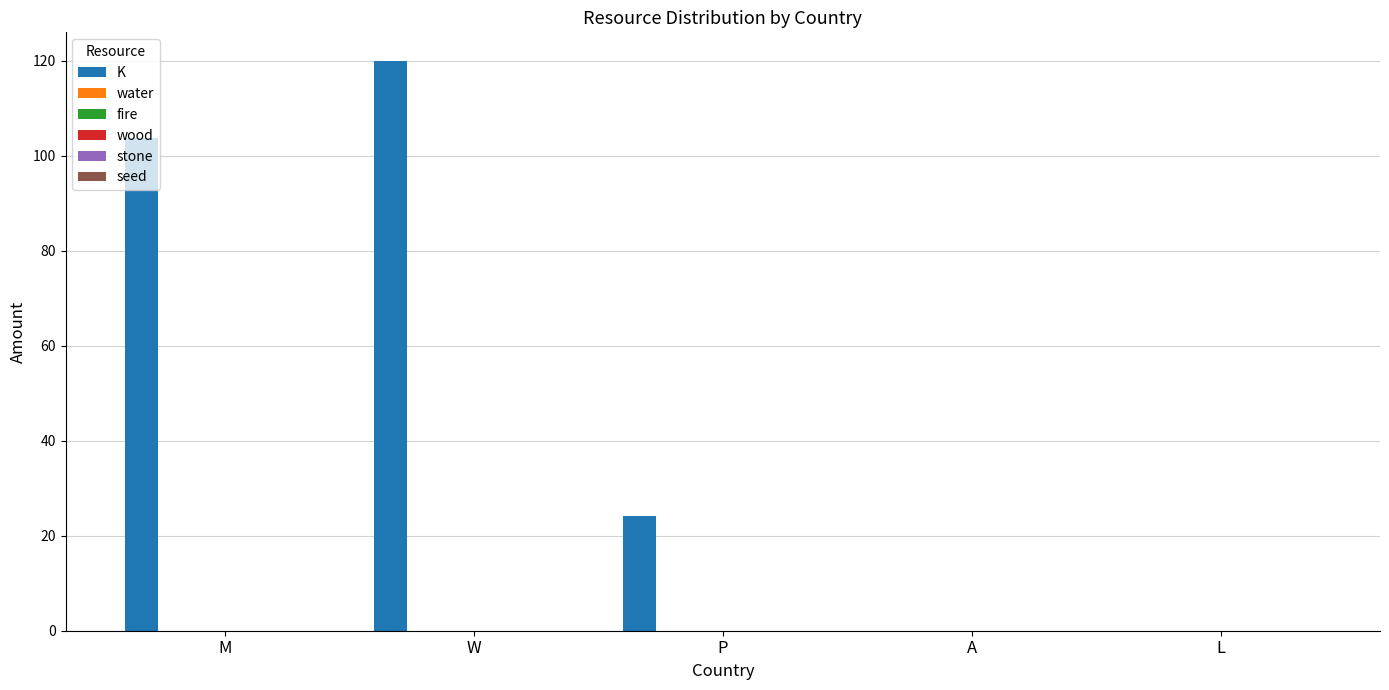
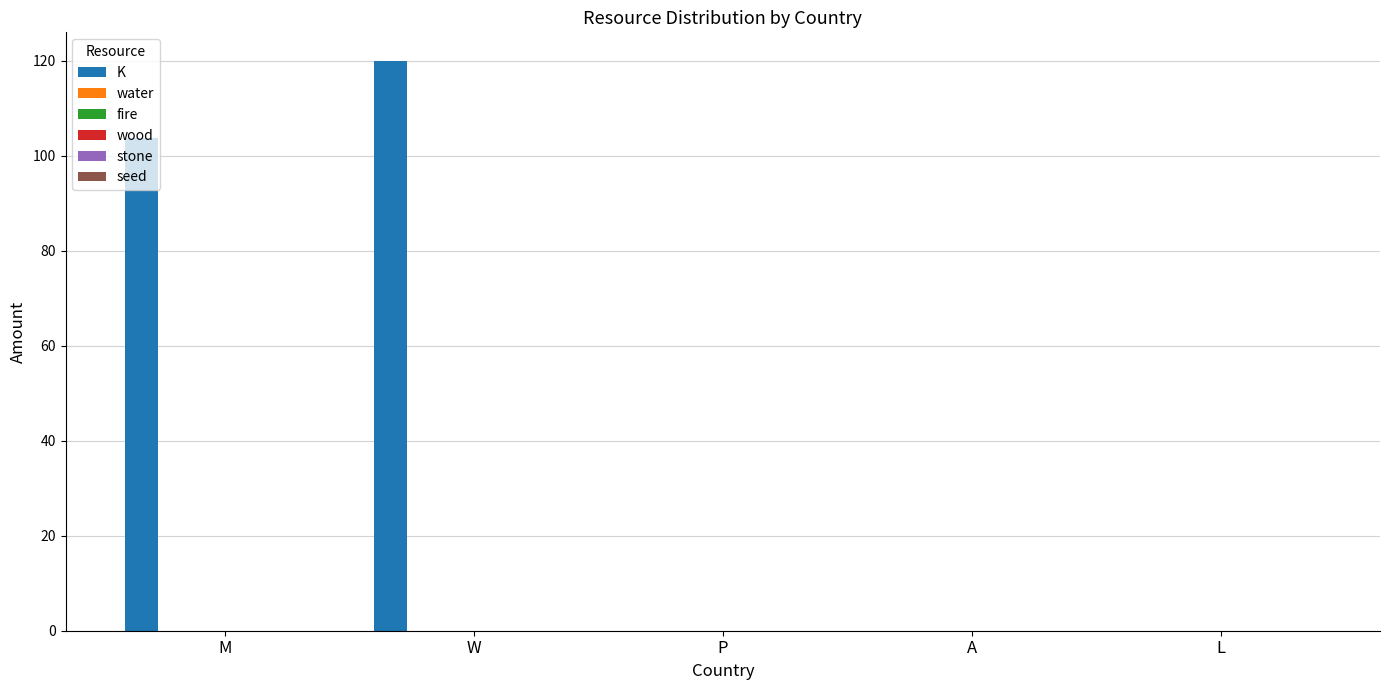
K, P: 24 -> 0
